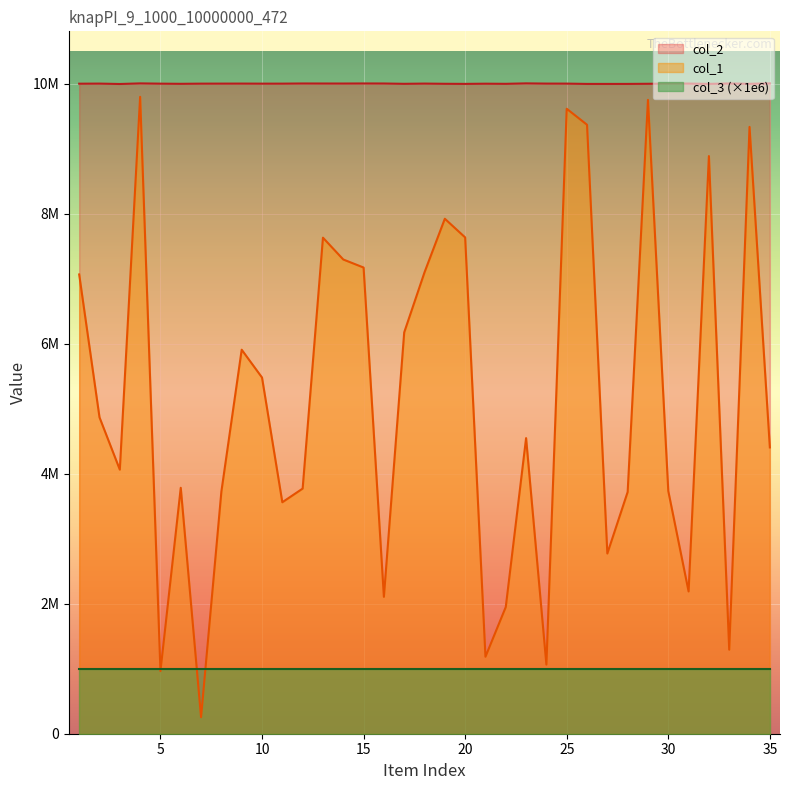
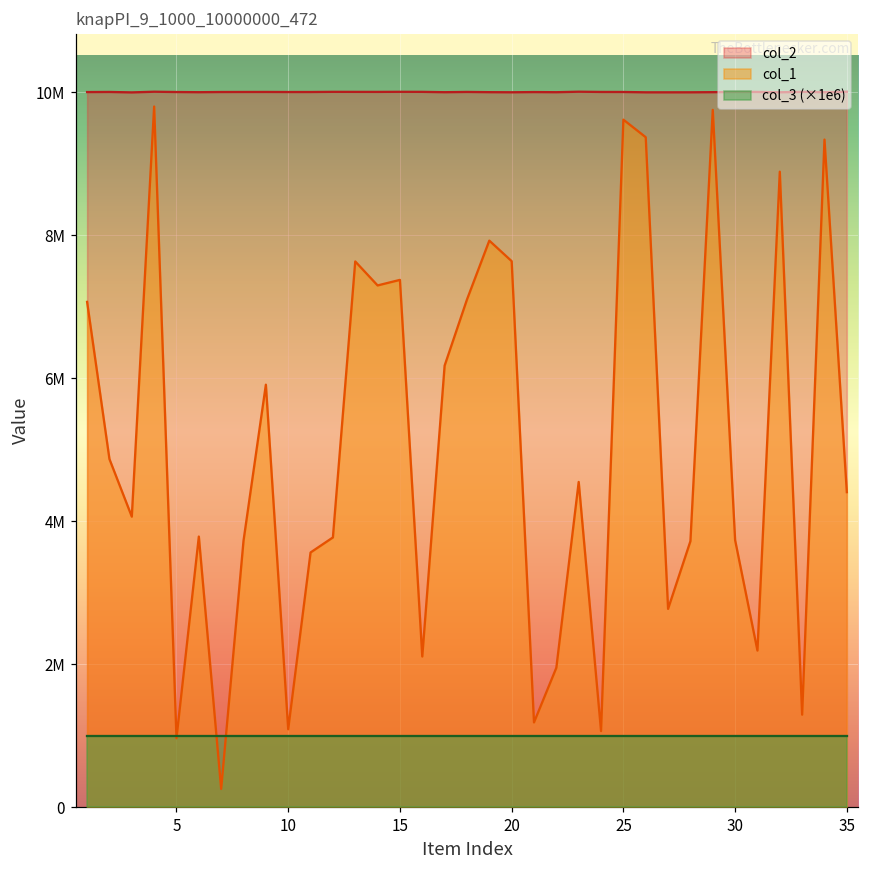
col_1, 10: 5500000 -> 1100000
col_1, 15: 7200000 -> 7400000
